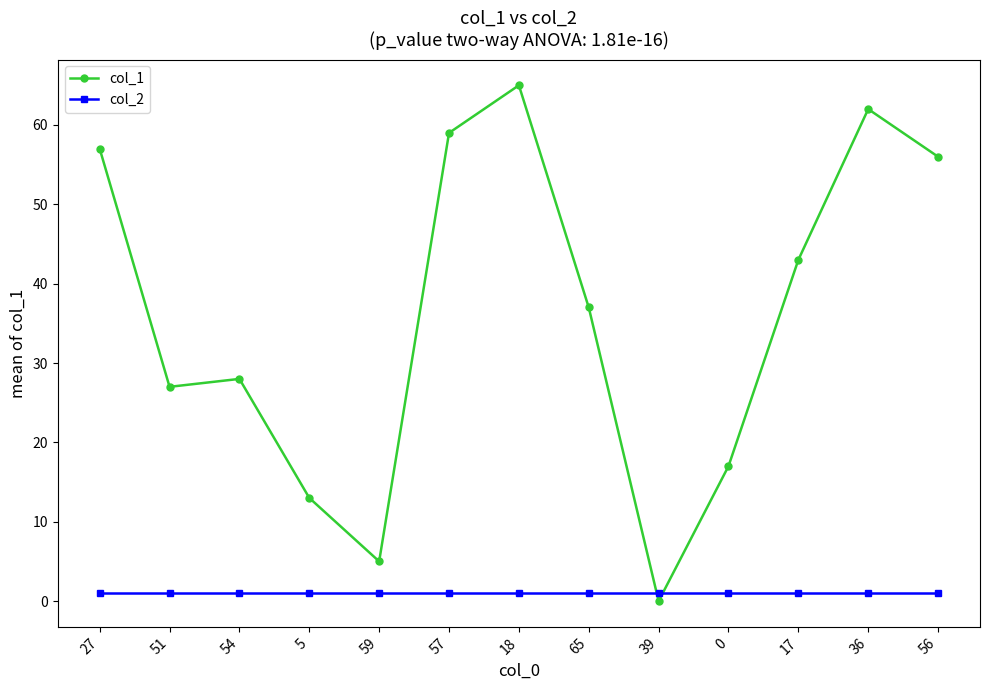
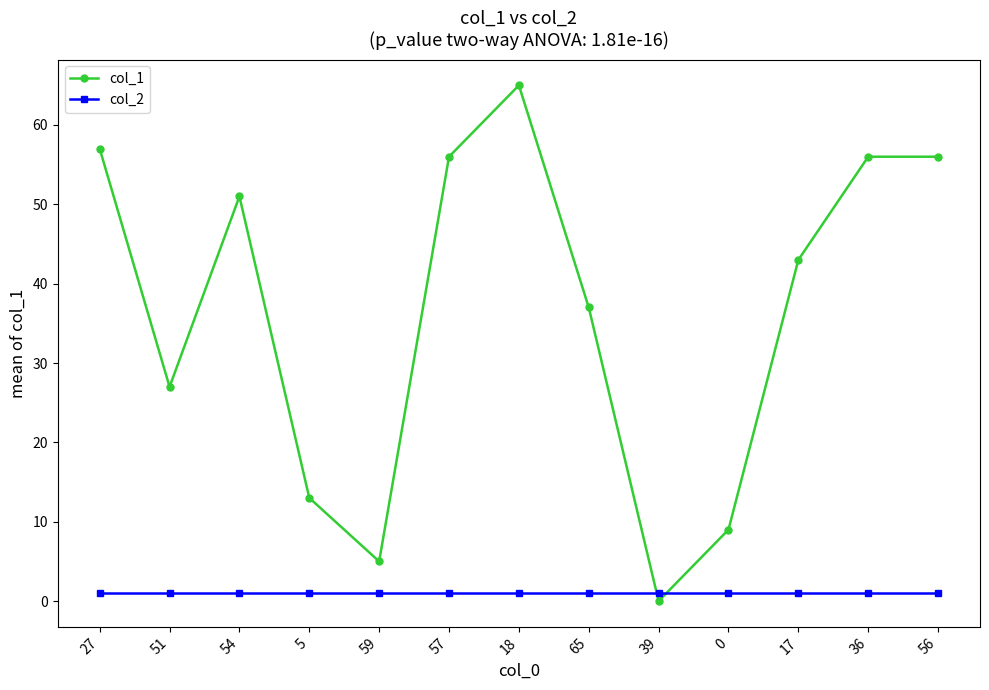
col_1, 54: 28 -> 51
col_1, 57: 59 -> 56
col_1, 0: 17 -> 9
col_1, 36: 62 -> 56
